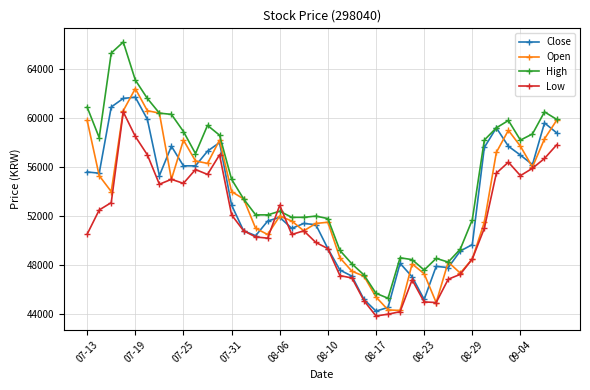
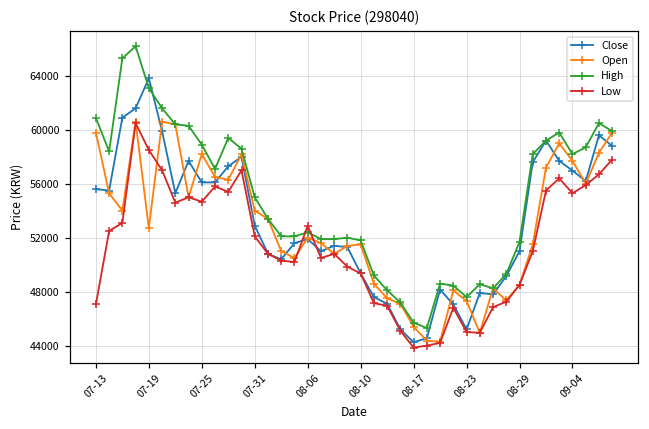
Low, 07-13: 50500 -> 47100
Close, 07-19: 61700 -> 63800
Open, 07-19: 62400 -> 52700
Close, 08-29: 49700 -> 51000
